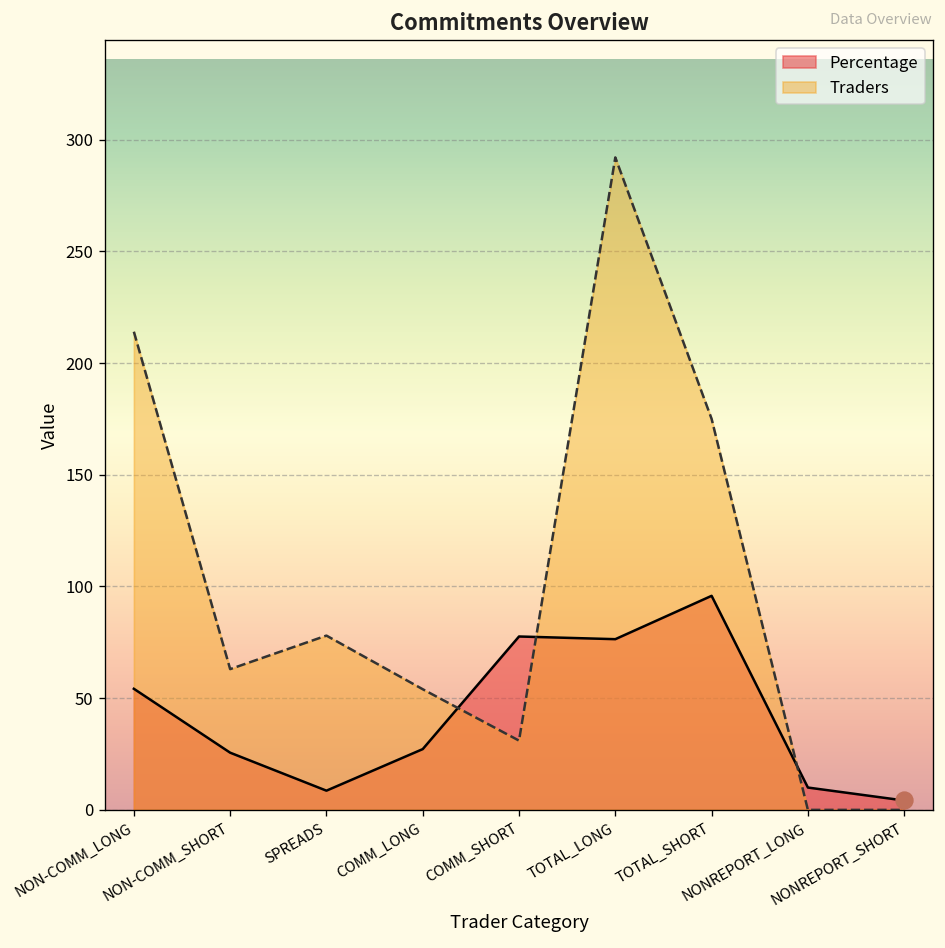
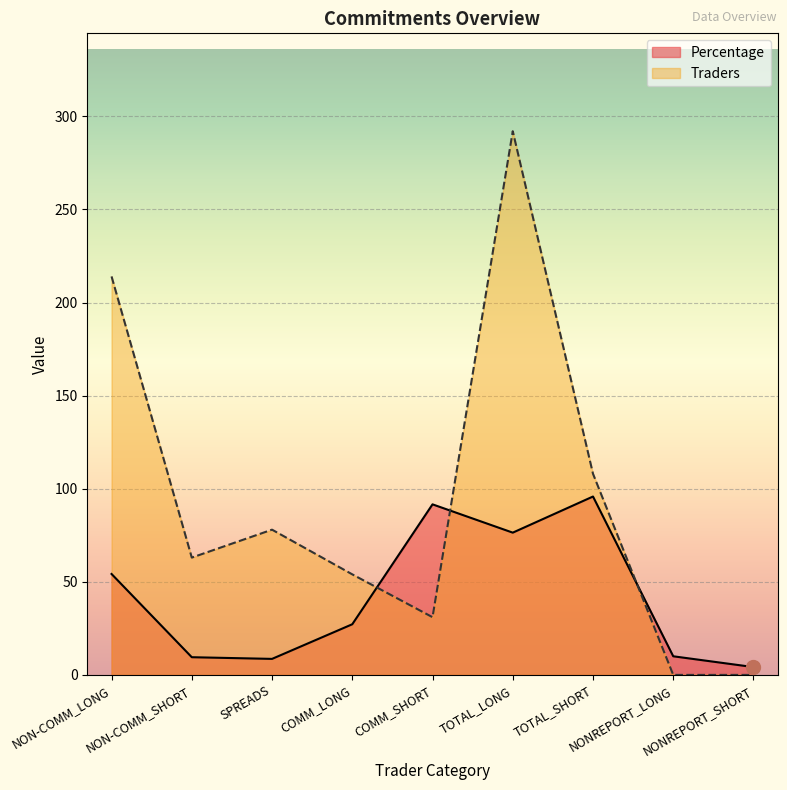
Percentage, NON-COMM_SHORT: 26 -> 10
Percentage, COMM_SHORT: 78 -> 92
Traders, TOTAL_SHORT: 175 -> 108
